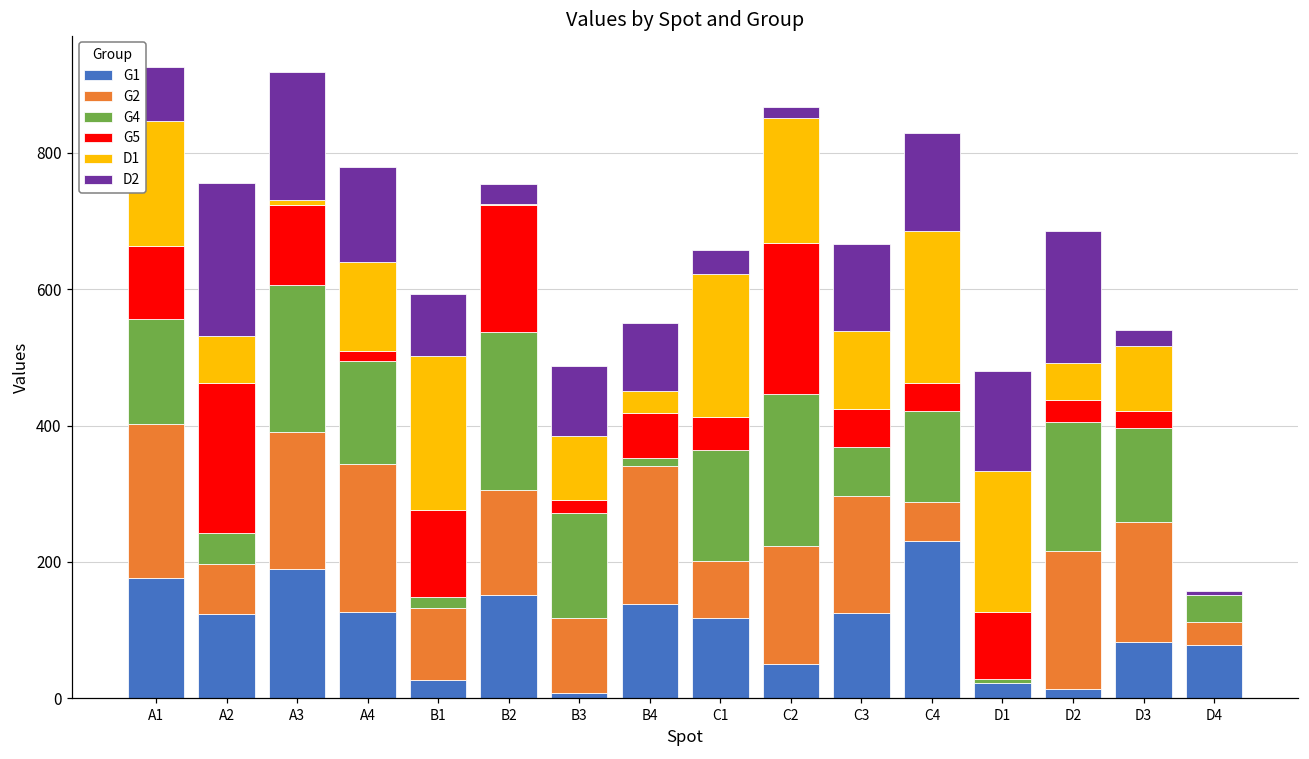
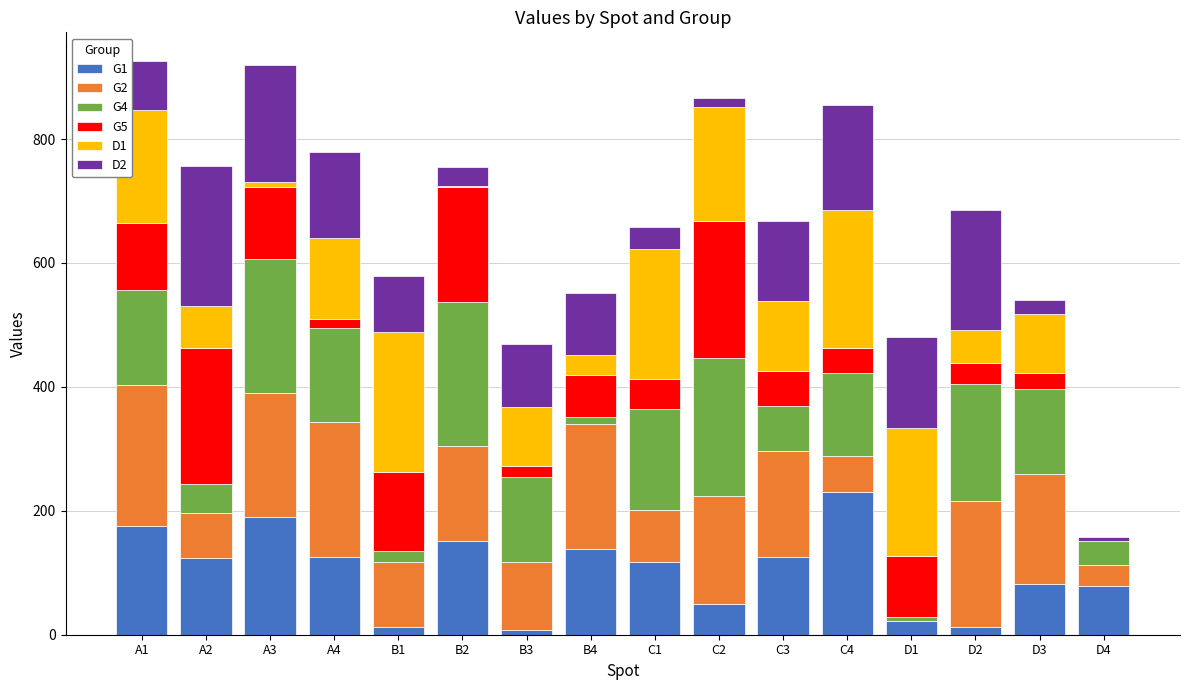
G1, B1: 30 -> 10
G4, B3: 160 -> 140
D2, C4: 150 -> 170
